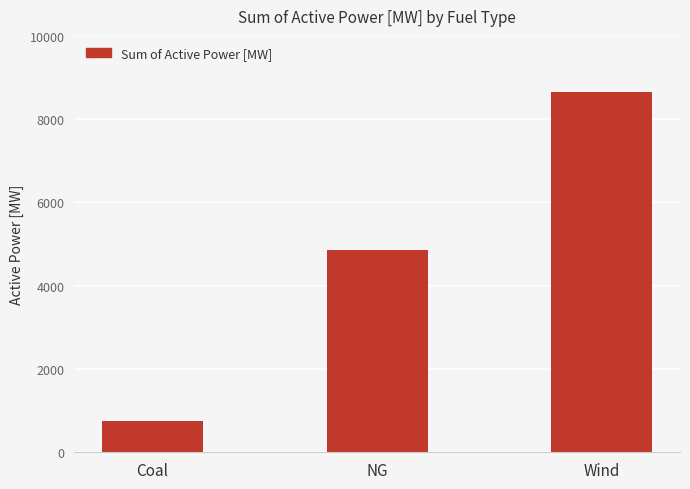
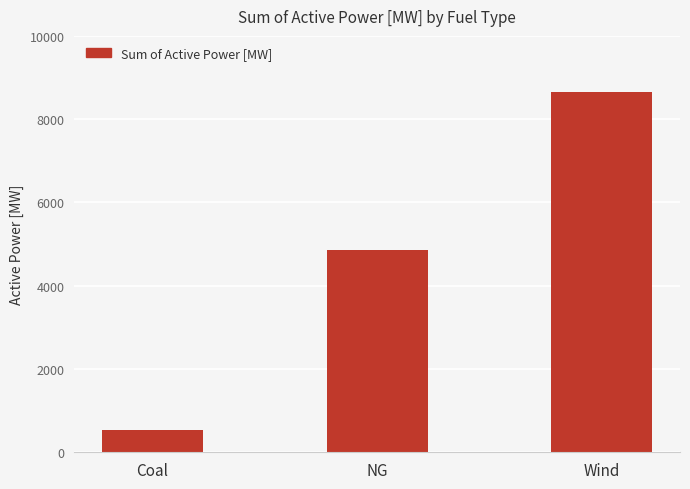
Coal: 700 -> 500
